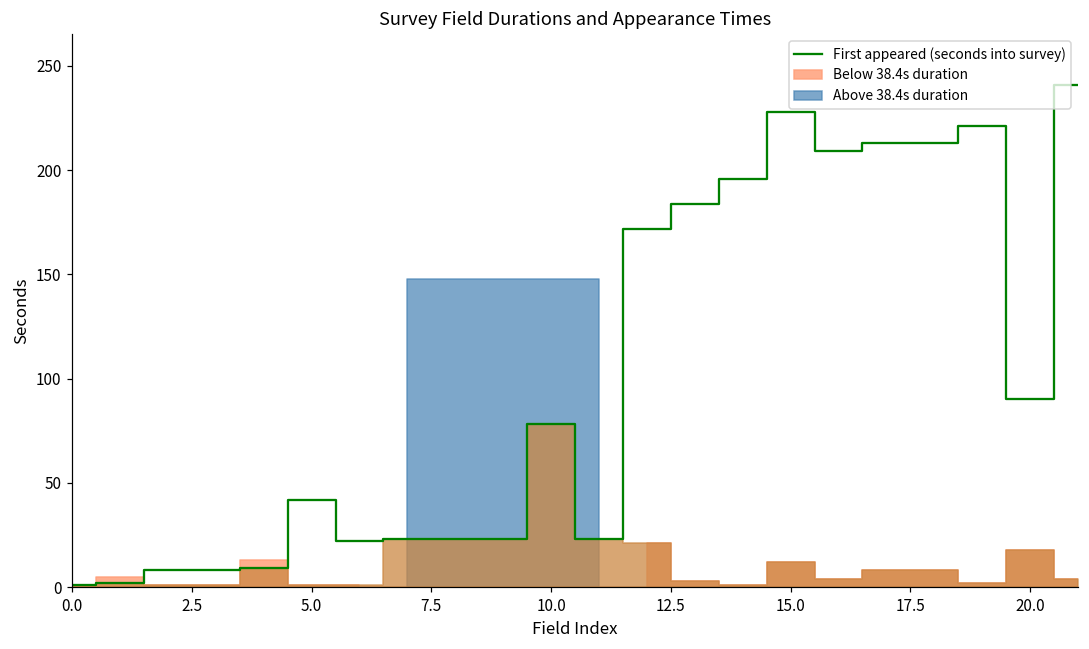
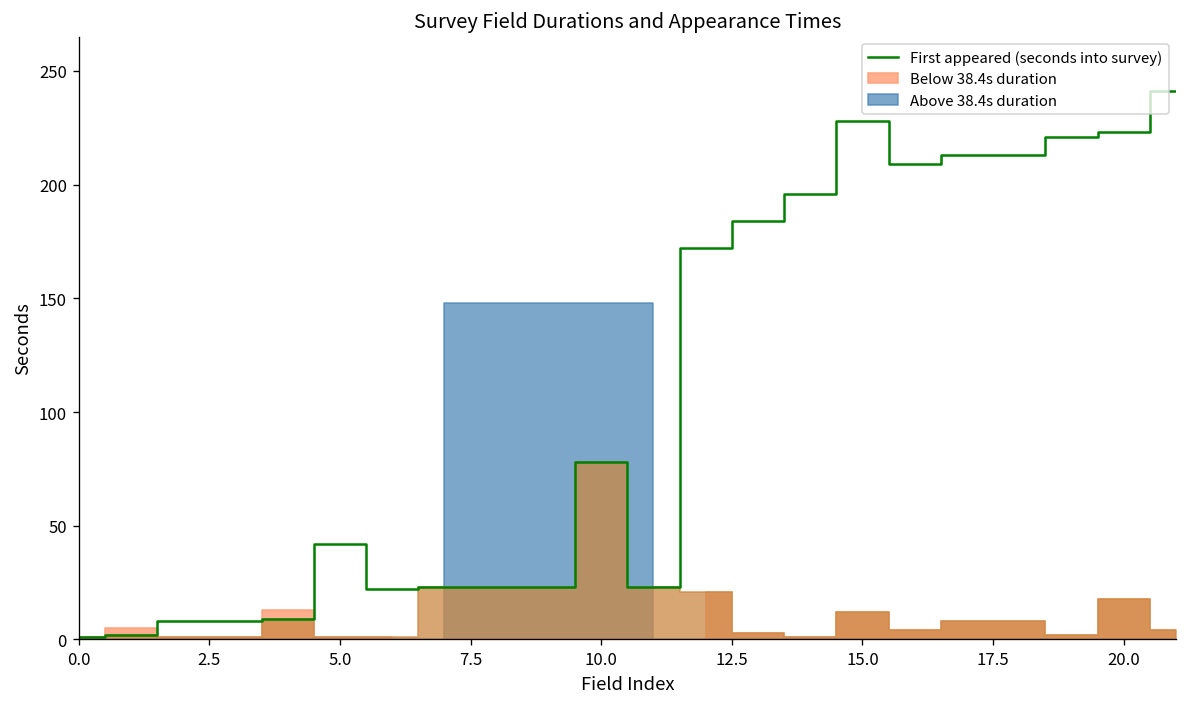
First appeared (seconds into survey), 20.0: 90 -> 223
